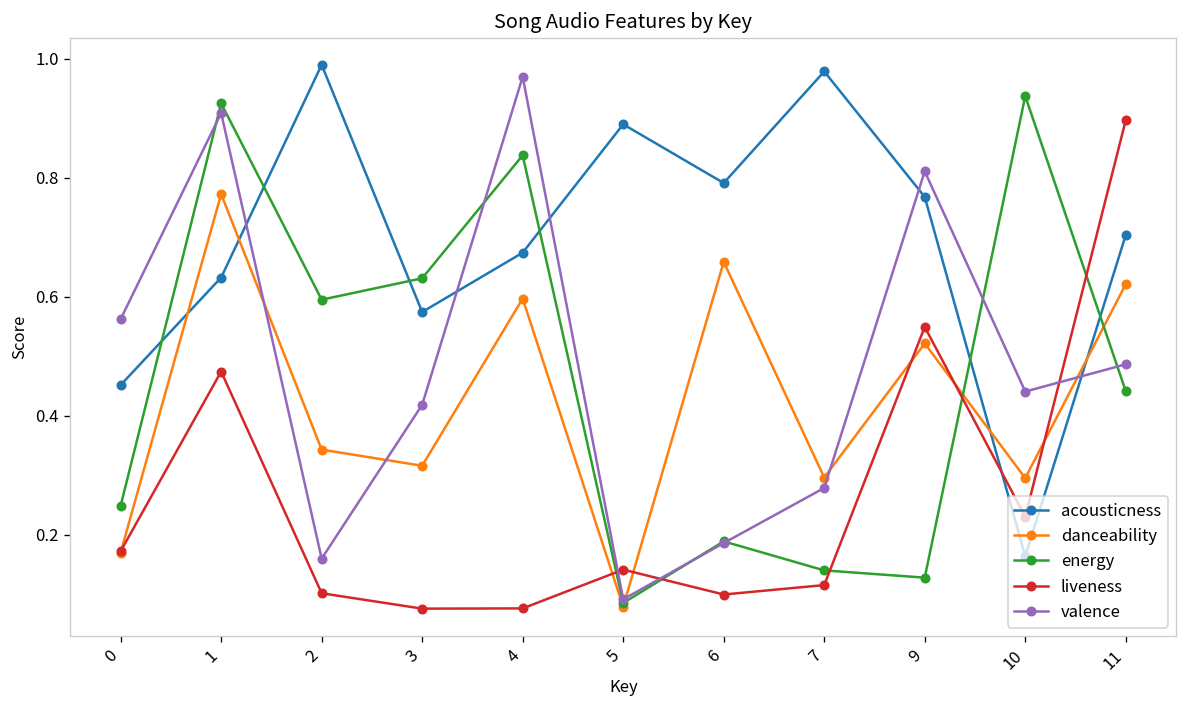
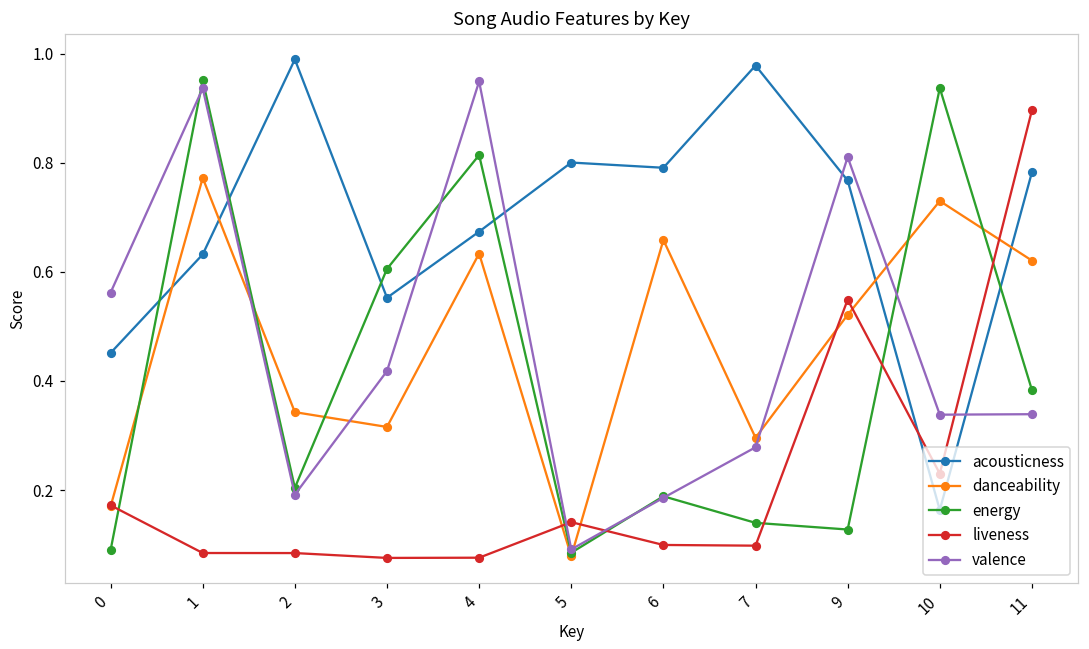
energy, 0: 0.25 -> 0.09
energy, 1: 0.92 -> 0.95
liveness, 1: 0.47 -> 0.08
valence, 1: 0.91 -> 0.94
energy, 2: 0.59 -> 0.20
liveness, 2: 0.10 -> 0.08
valence, 2: 0.16 -> 0.19
acousticness, 3: 0.57 -> 0.55
energy, 3: 0.63 -> 0.61
danceability, 4: 0.60 -> 0.63
energy, 4: 0.84 -> 0.81
valence, 4: 0.97 -> 0.95
acousticness, 5: 0.89 -> 0.80
liveness, 7: 0.12 -> 0.10
danceability, 10: 0.29 -> 0.73
valence, 10: 0.44 -> 0.34
acousticness, 11: 0.70 -> 0.78
energy, 11: 0.44 -> 0.38
valence, 11: 0.49 -> 0.34
